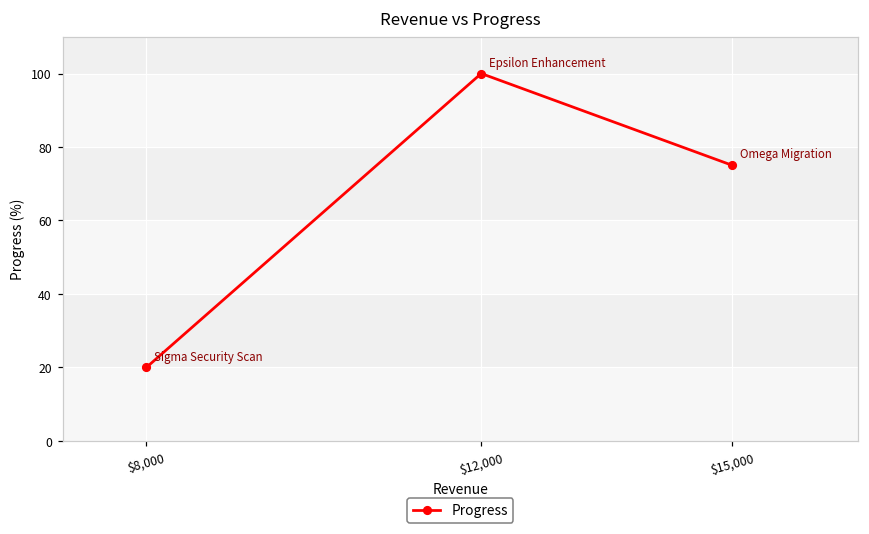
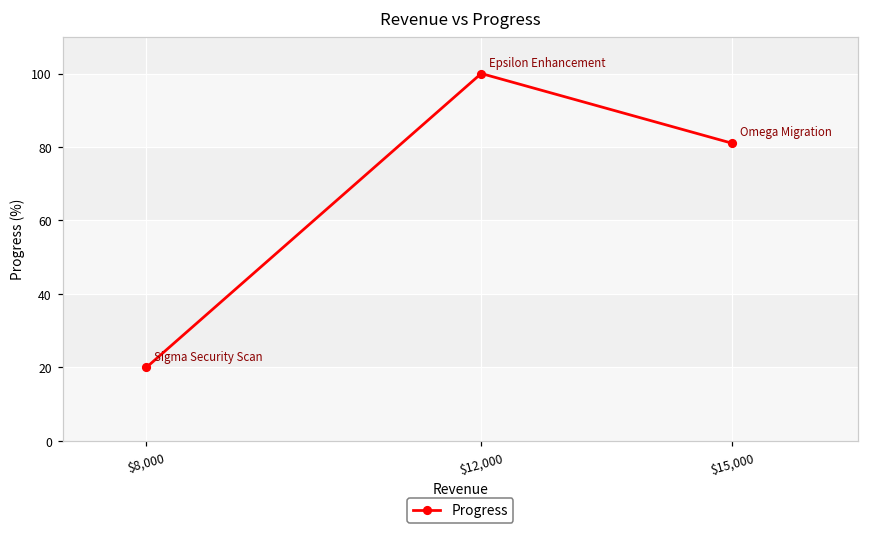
$15,000: 75 -> 81
